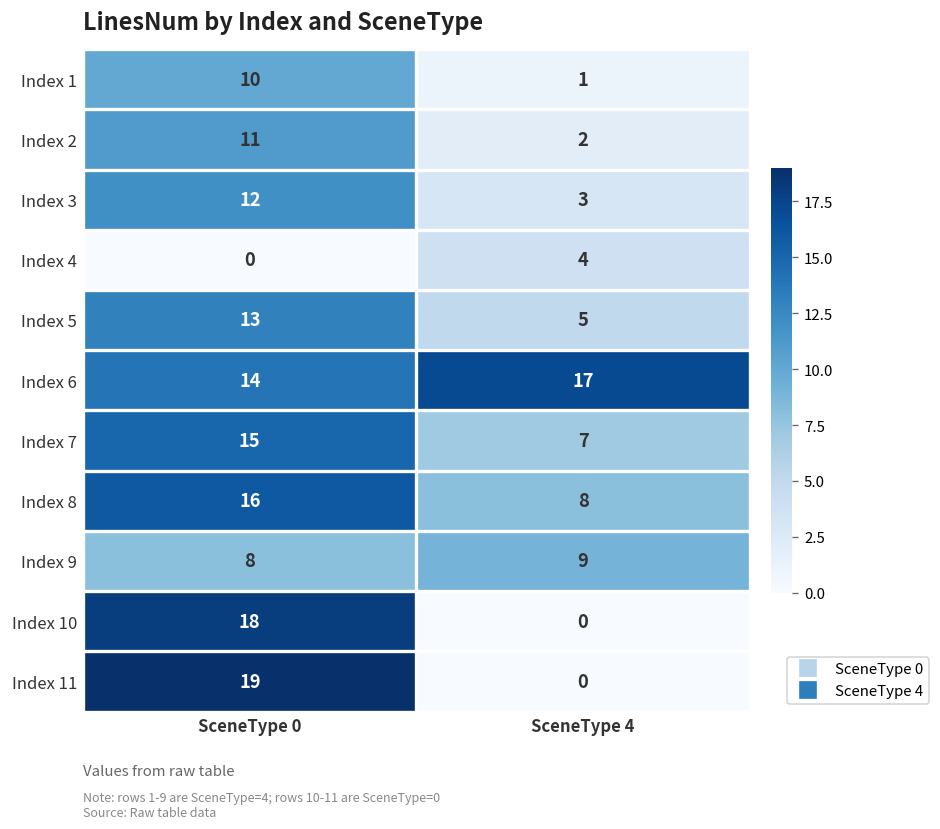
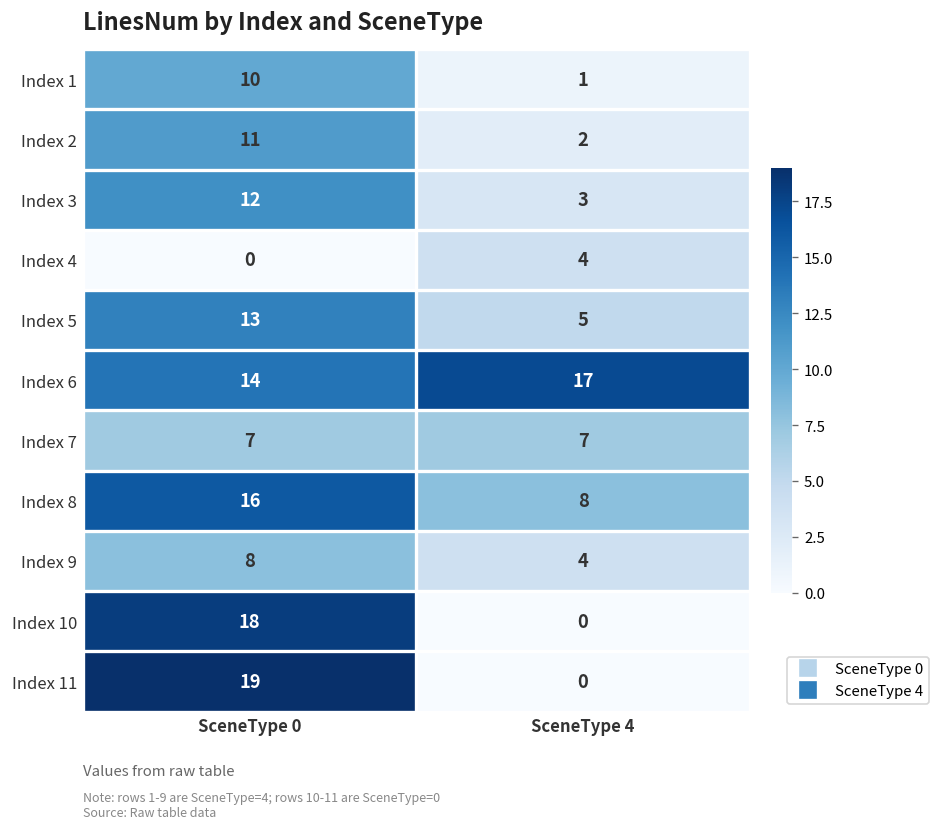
Index 7, SceneType 0: 15 -> 7
Index 9, SceneType 4: 9 -> 4
